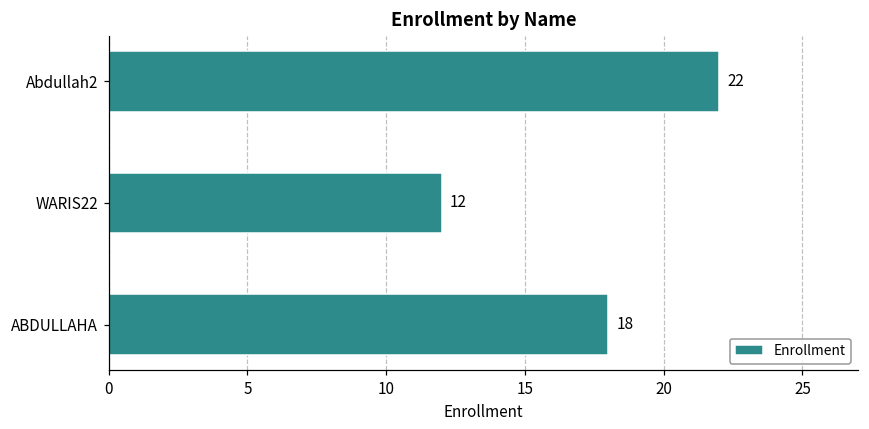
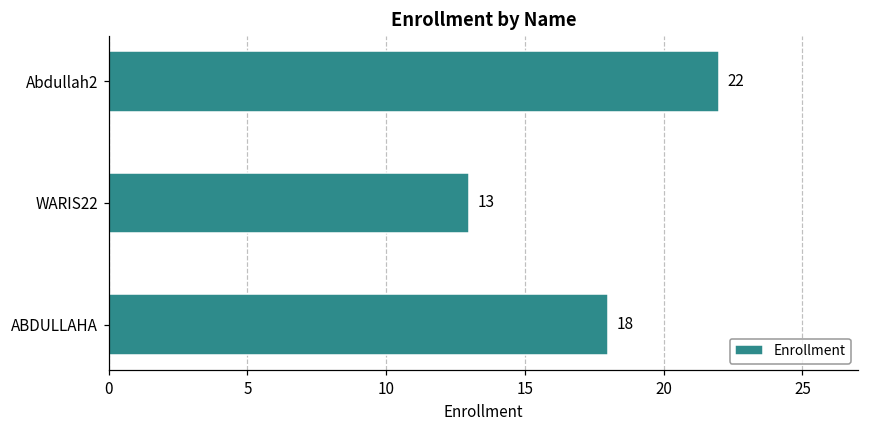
WARIS22: 12 -> 13
